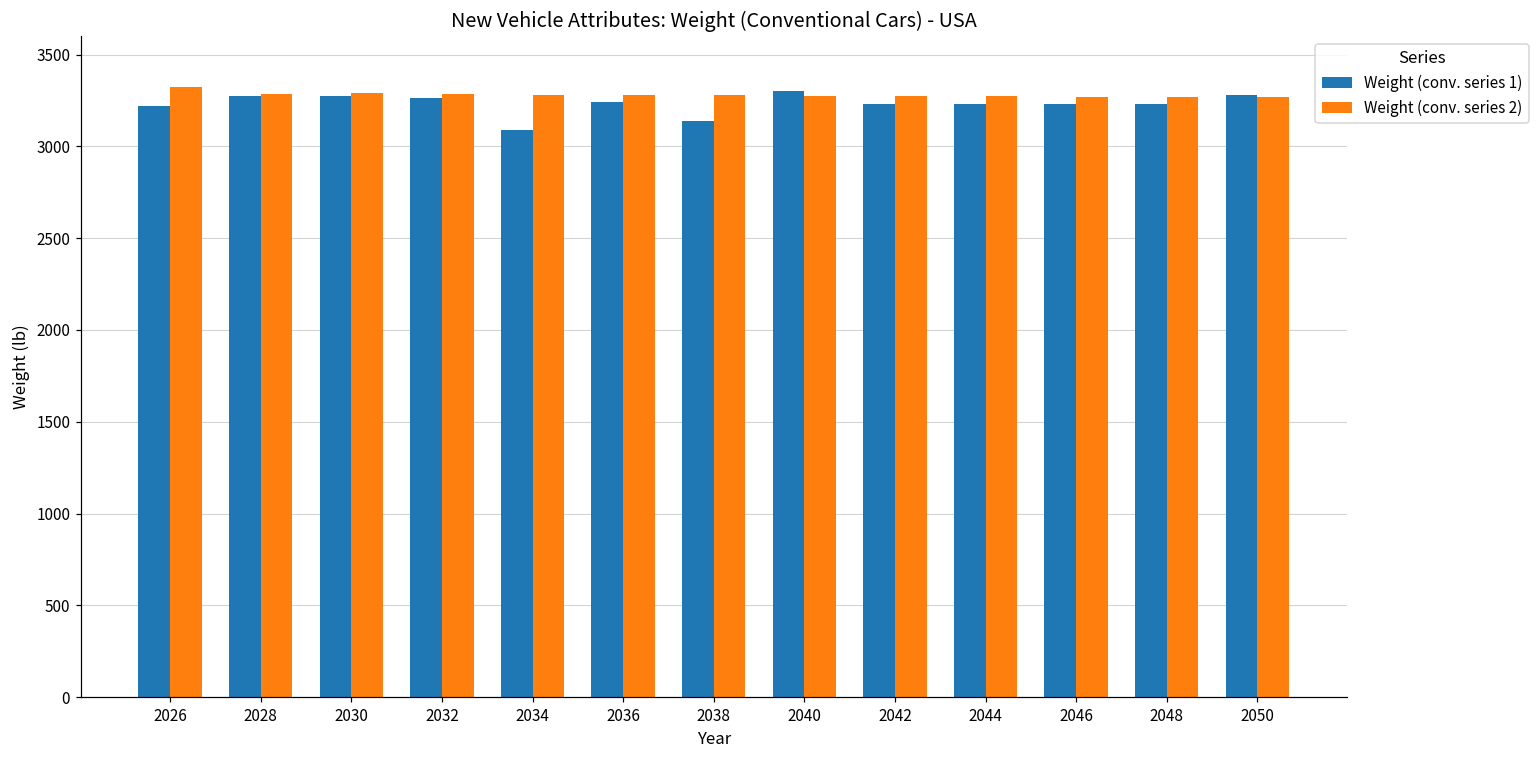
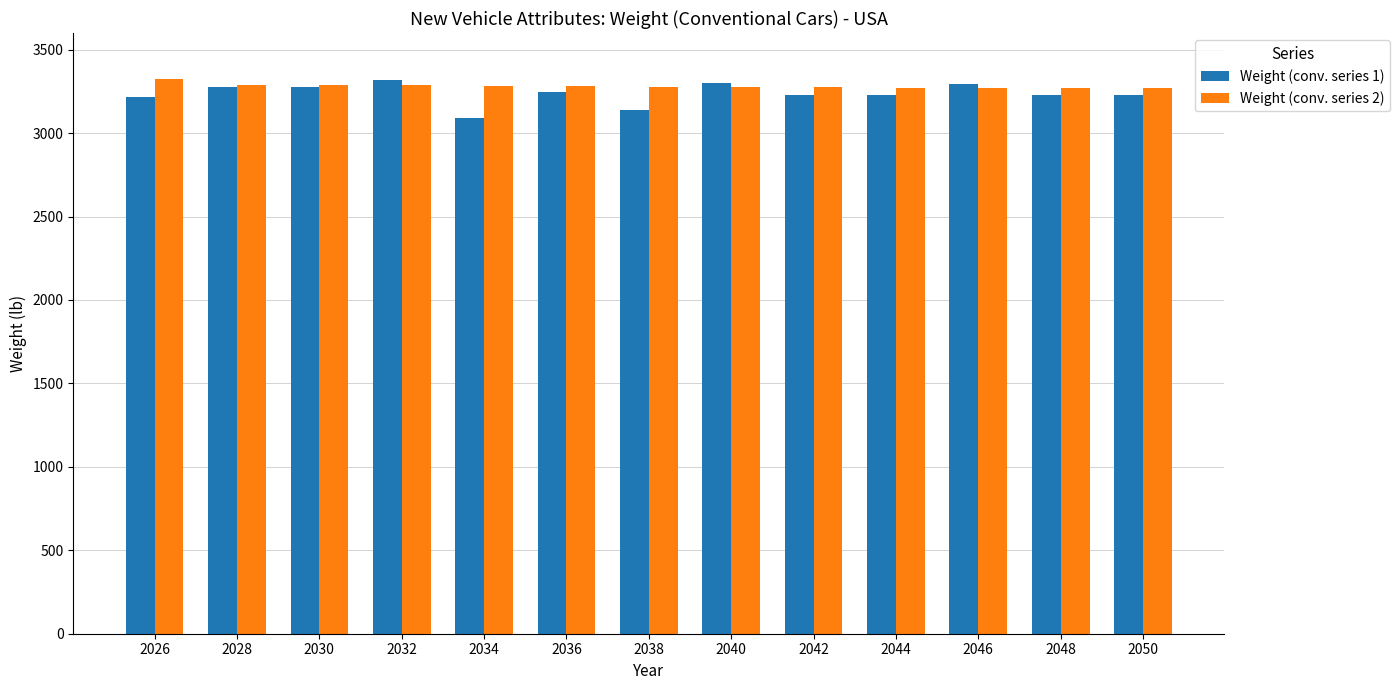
Weight (conv. series 1), 2032: 3270 -> 3320
Weight (conv. series 1), 2046: 3230 -> 3300
Weight (conv. series 1), 2050: 3280 -> 3230
